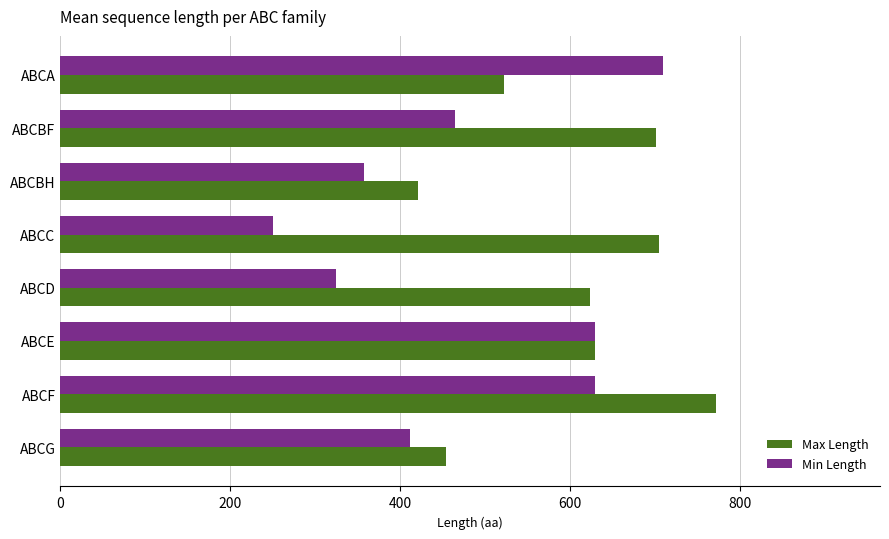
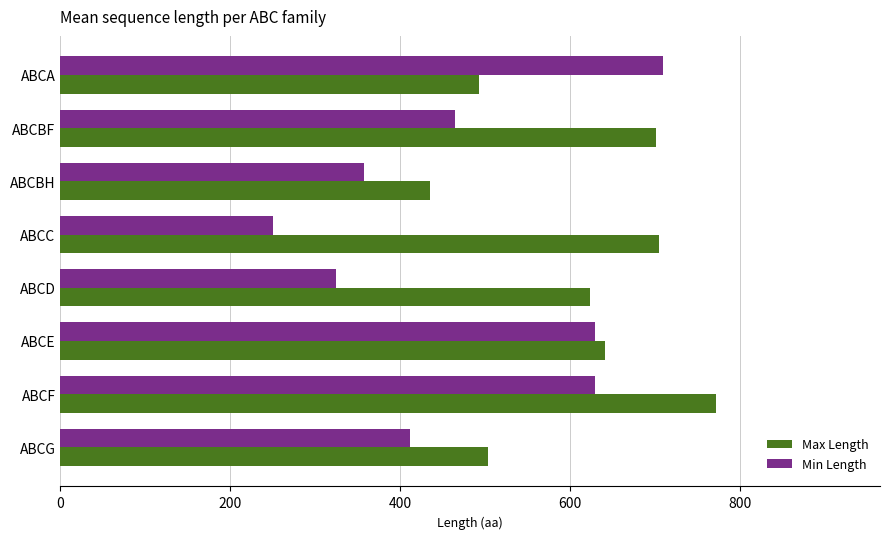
Max Length, ABCA: 520 -> 490
Max Length, ABCBH: 420 -> 440
Max Length, ABCE: 630 -> 640
Max Length, ABCG: 450 -> 500
